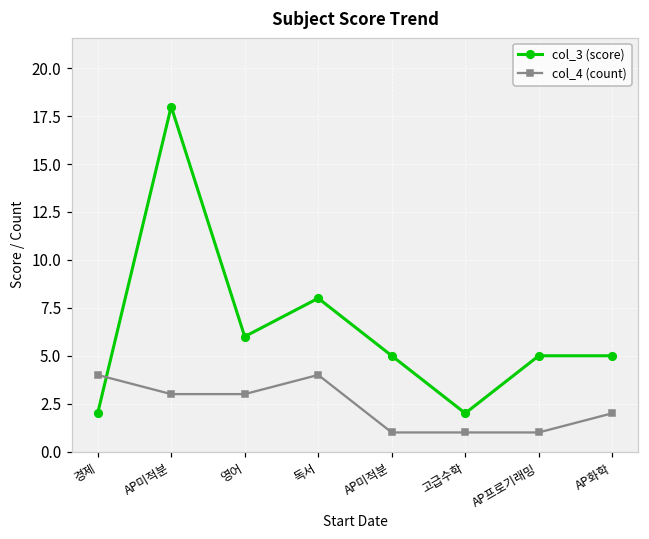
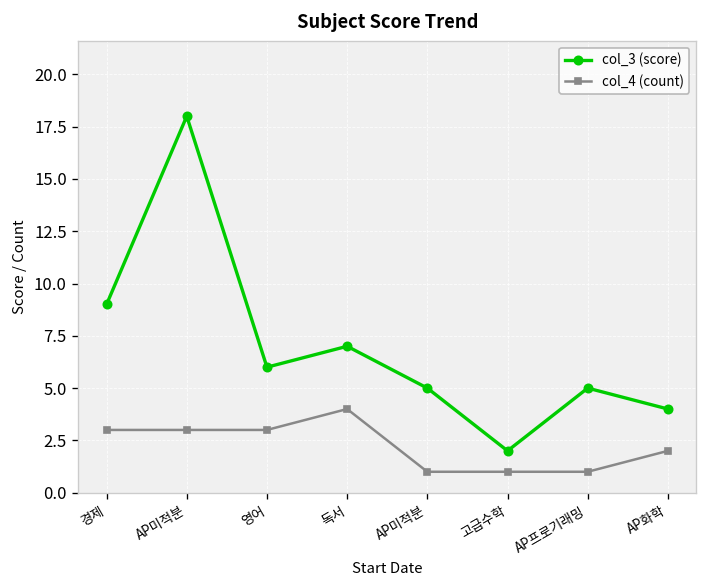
col_3 (score), 경제: 2 -> 9
col_4 (count), 경제: 4 -> 3
col_3 (score), 독서: 8 -> 7
col_3 (score), AP화학: 5 -> 4
